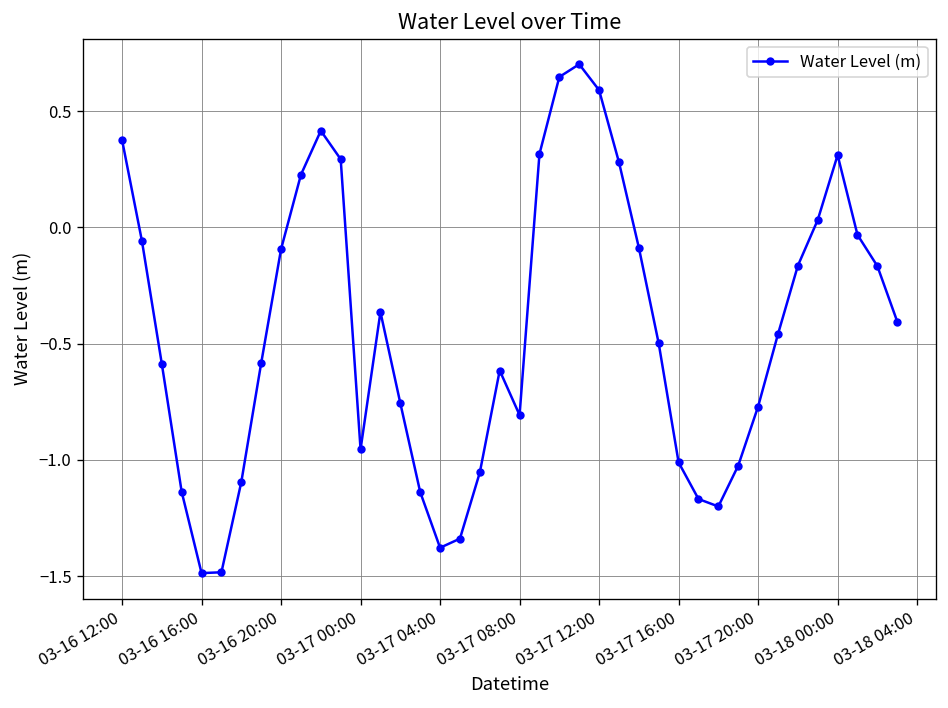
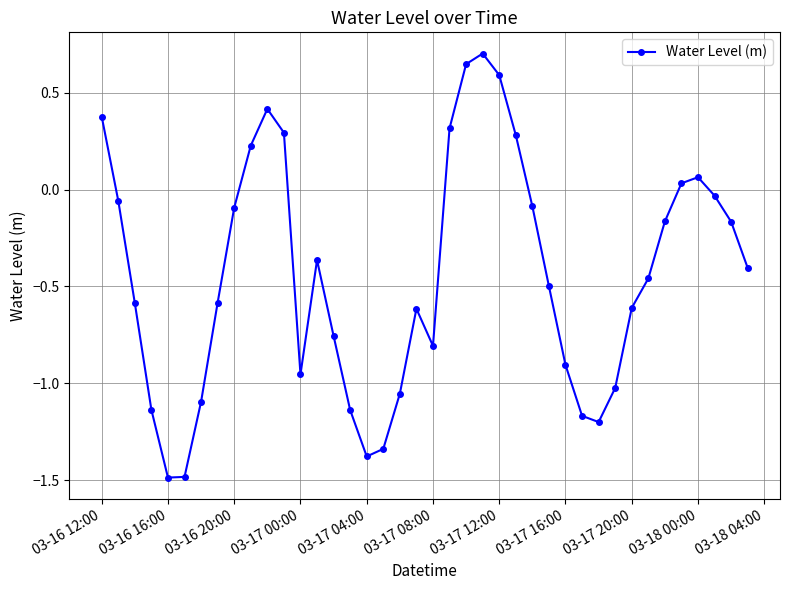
03-17 16:00: -1.01 -> -0.91
03-17 20:00: -0.77 -> -0.61
03-18 00:00: 0.31 -> 0.06
